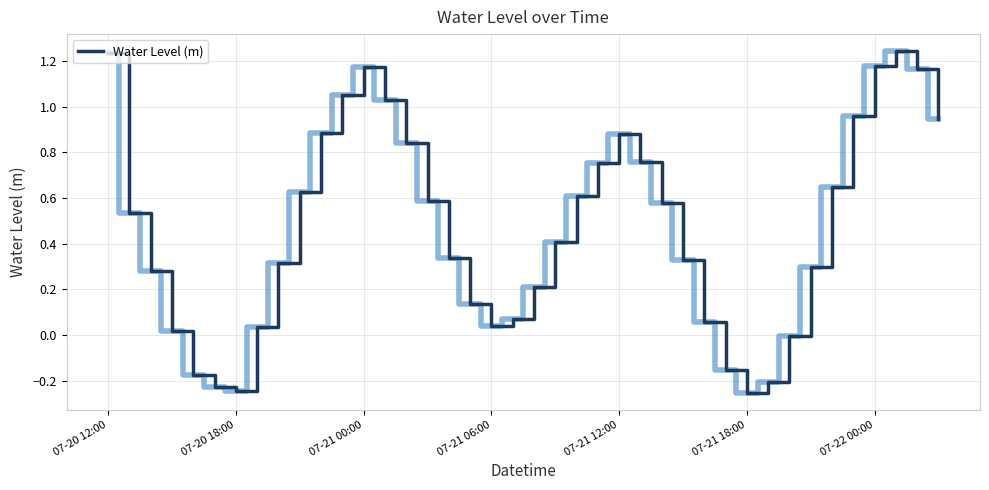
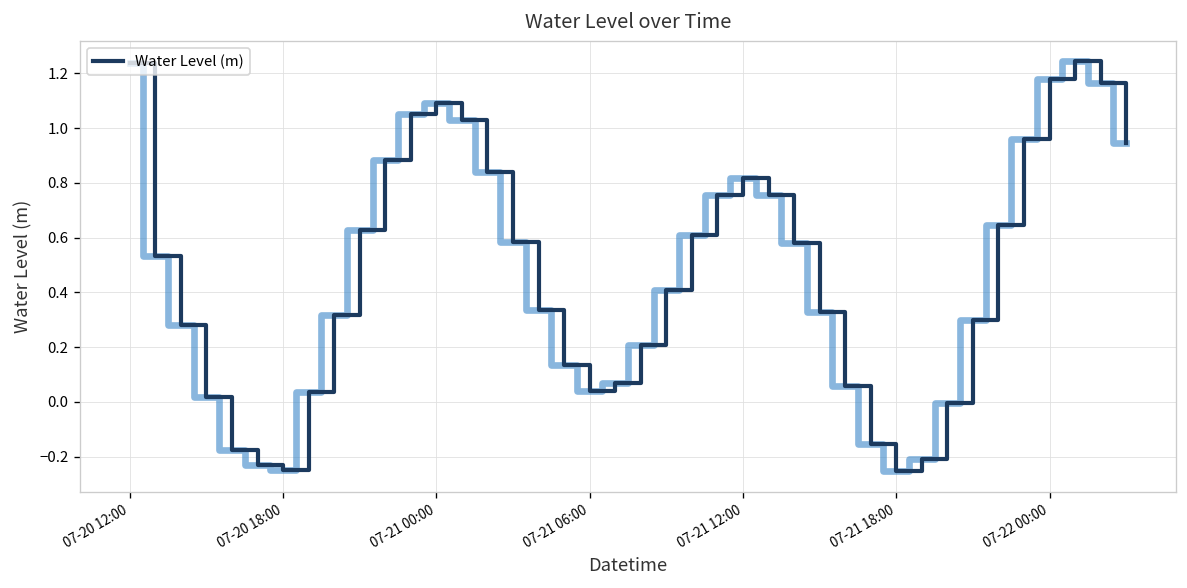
07-21 00:00: 1.17 -> 1.09
07-21 12:00: 0.88 -> 0.82
